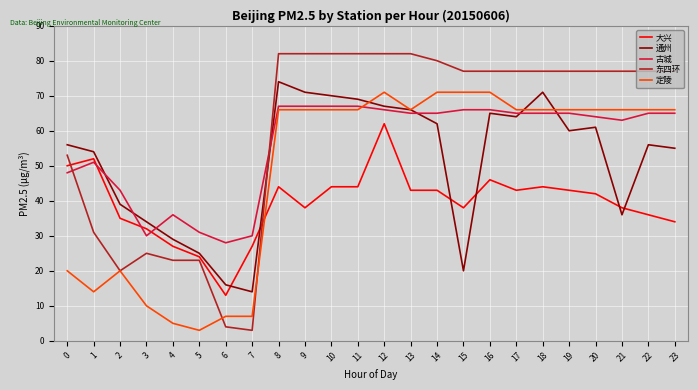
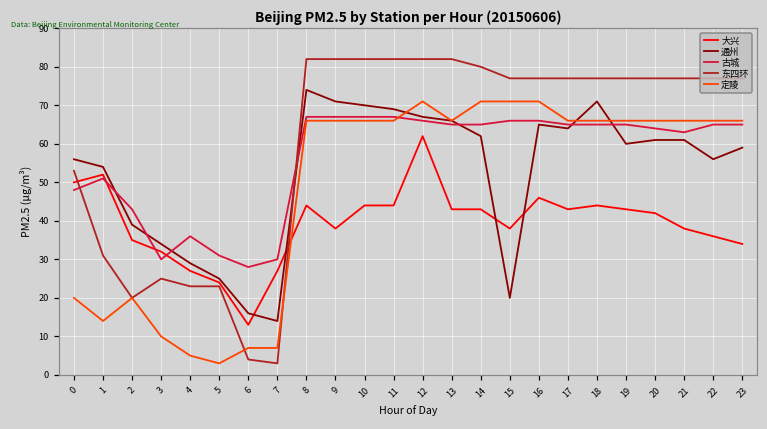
通州, 21: 36 -> 61
通州, 23: 55 -> 59
